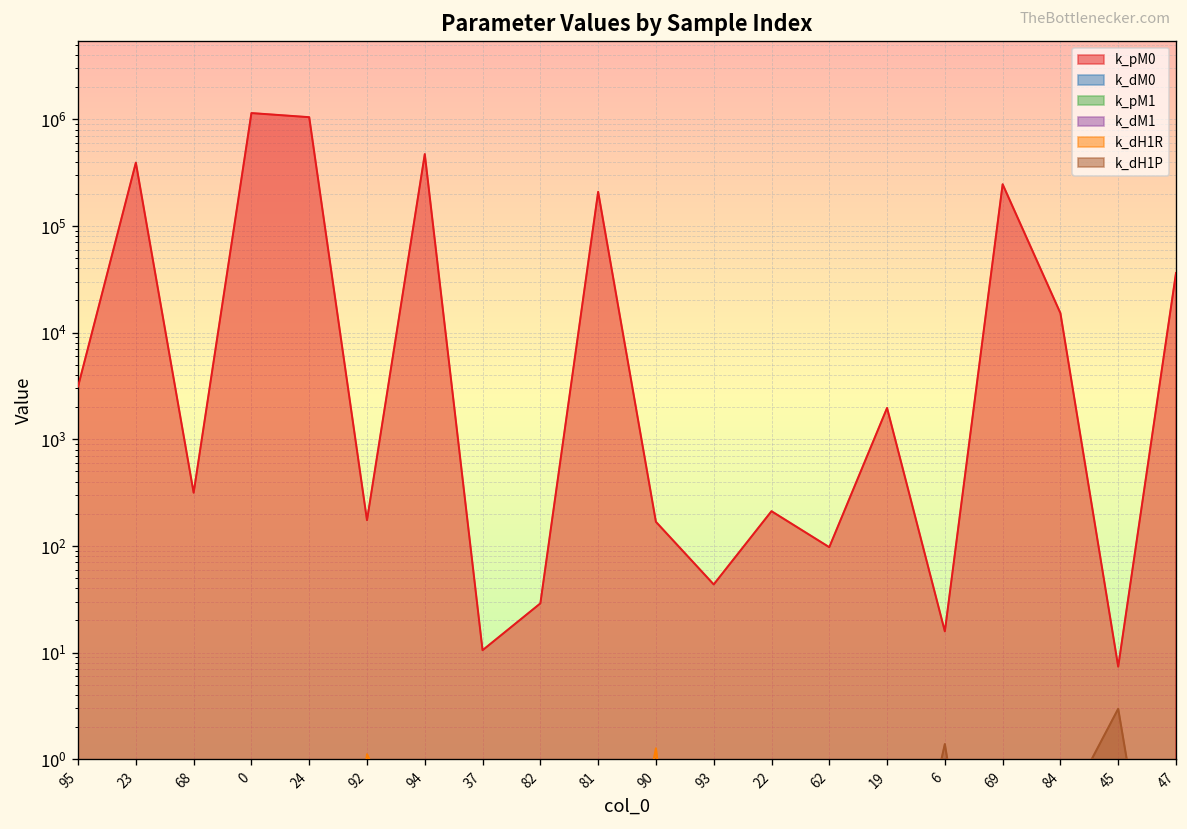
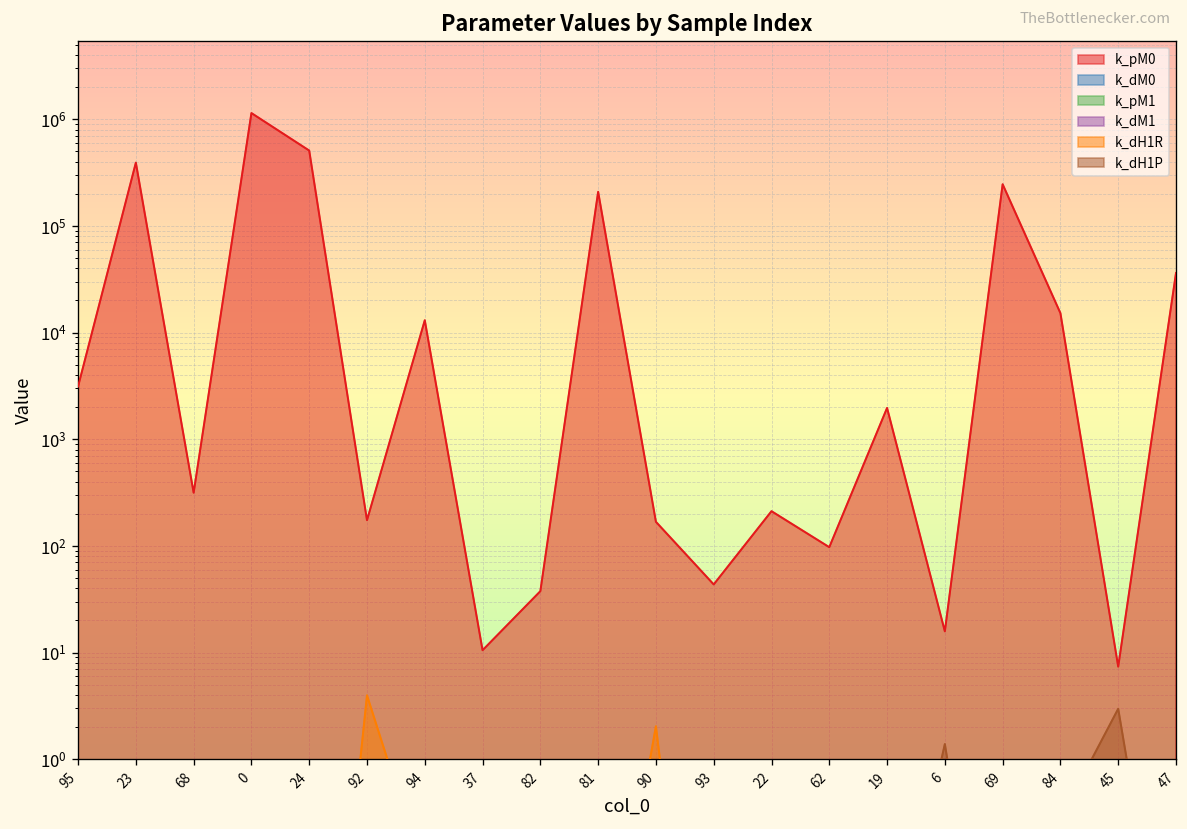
k_pM0, 24: 1000000 -> 500000
k_dH1R, 92: 1.1 -> 4
k_pM0, 94: 500000 -> 13000
k_pM0, 82: 29 -> 38
k_dH1R, 90: 1.3 -> 2.0
